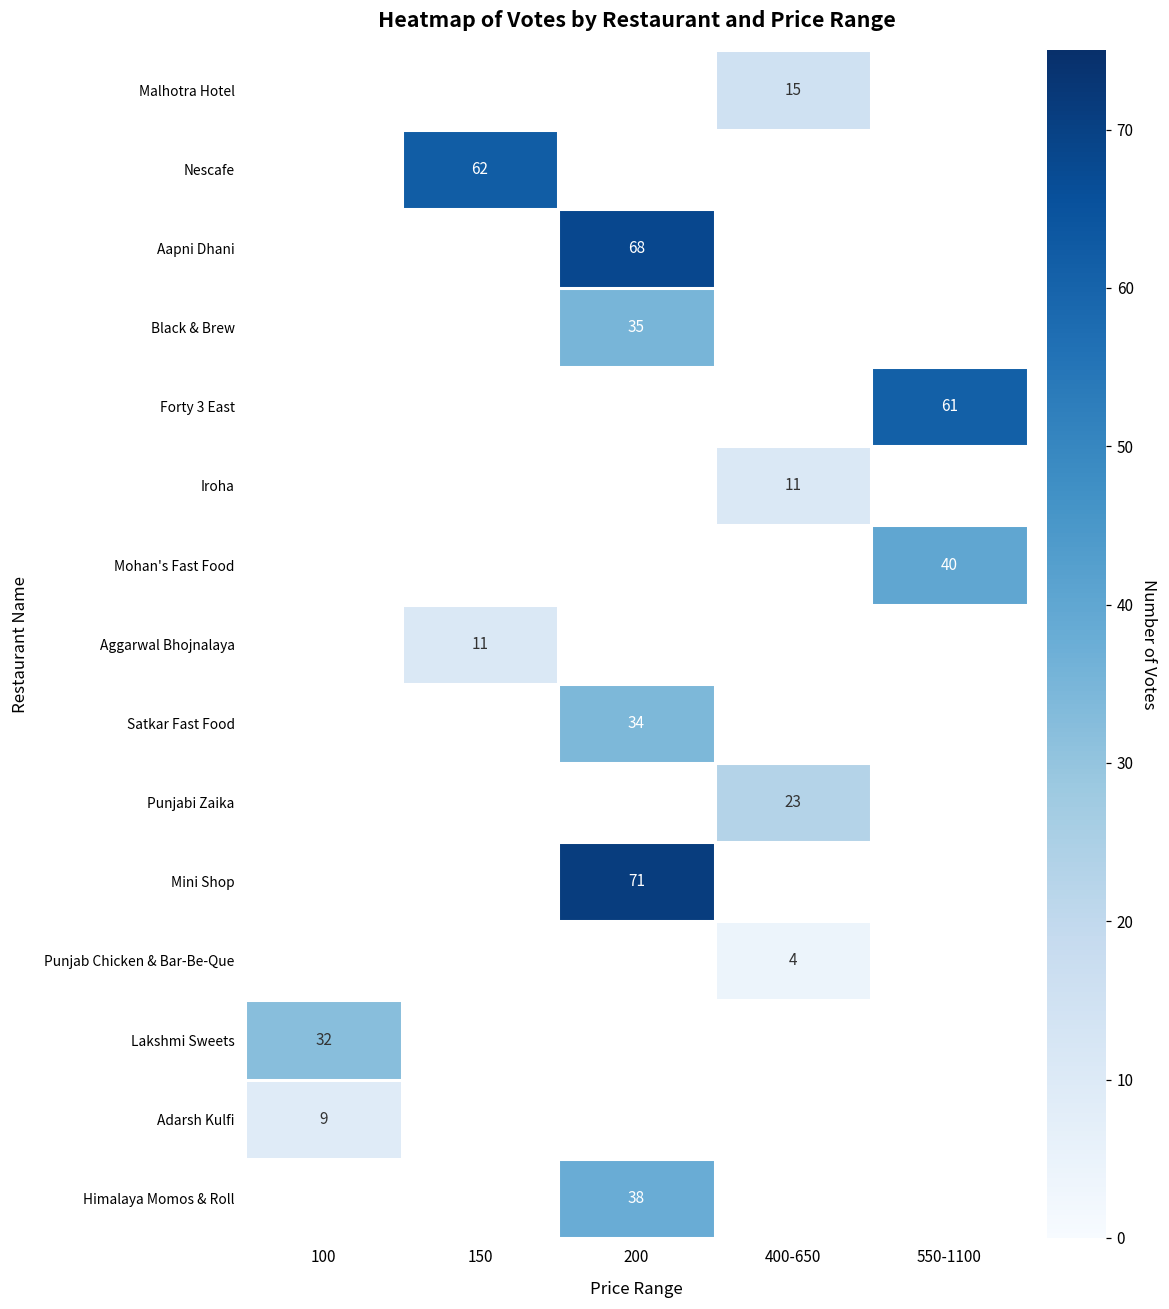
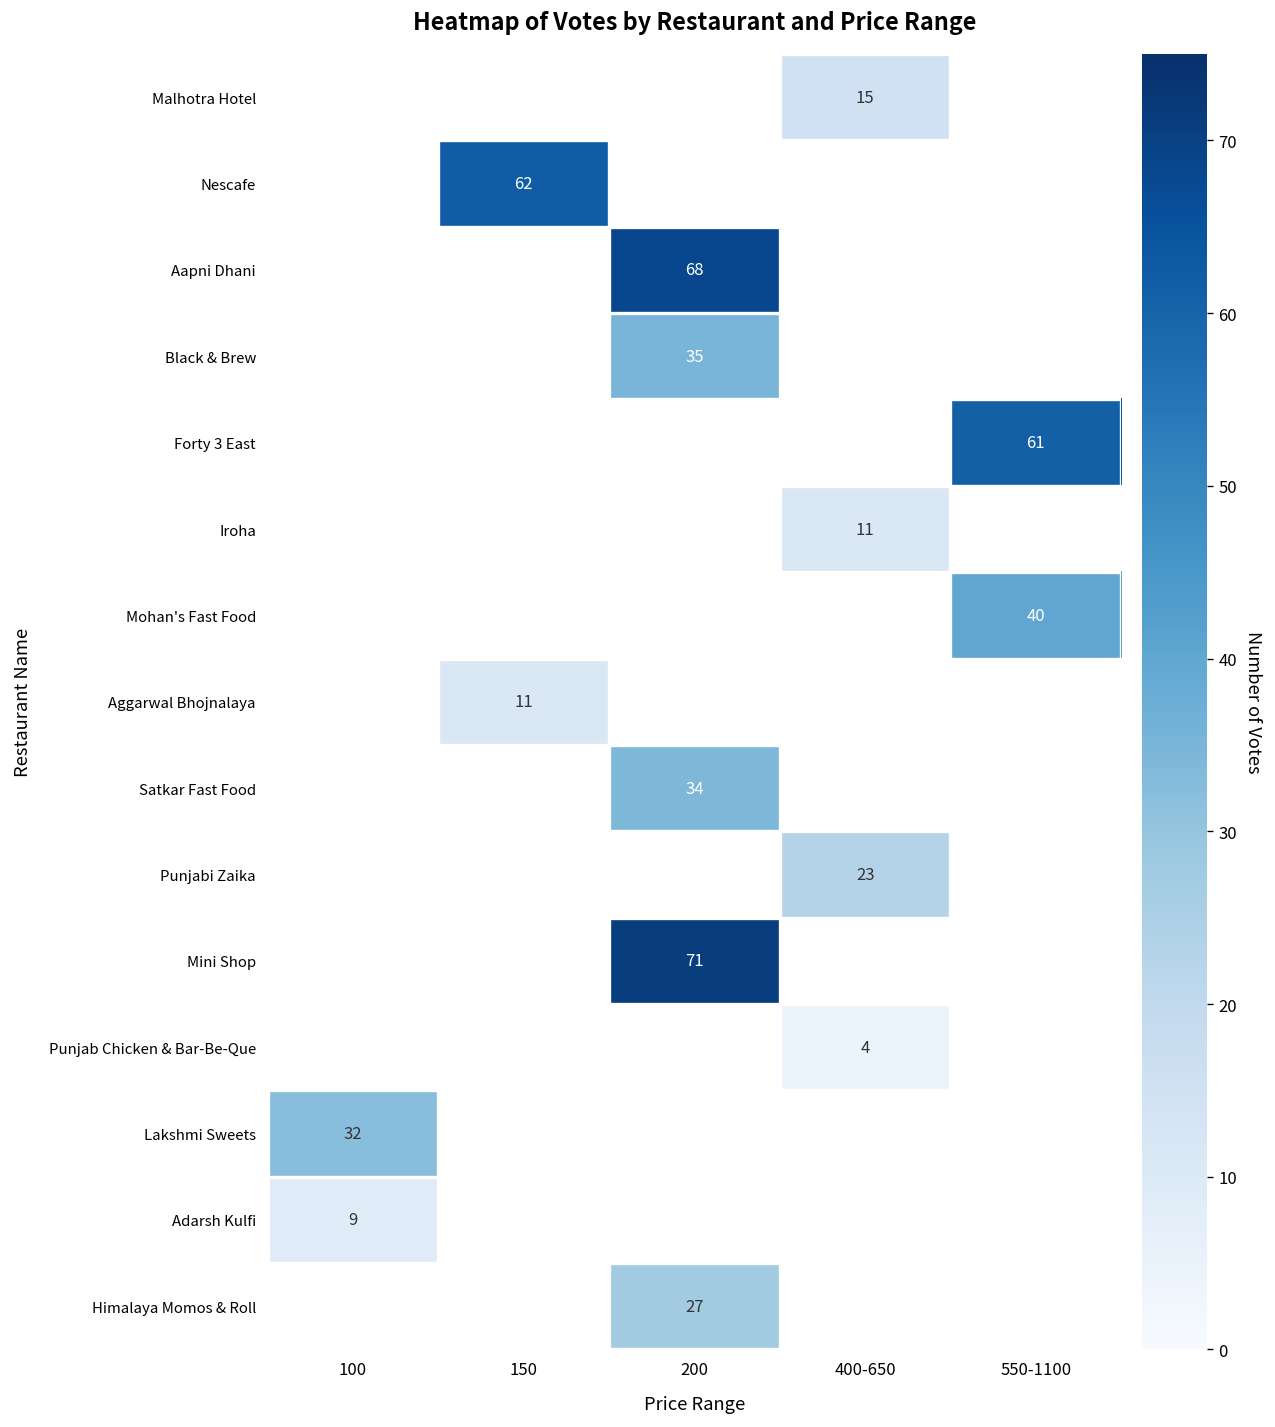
Himalaya Momos & Roll, 200: 38 -> 27
